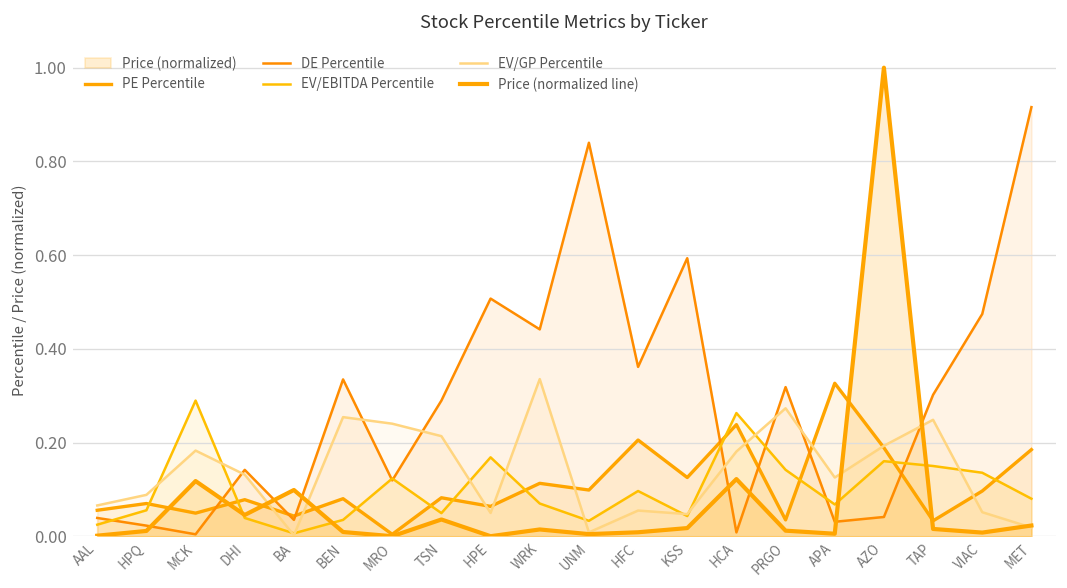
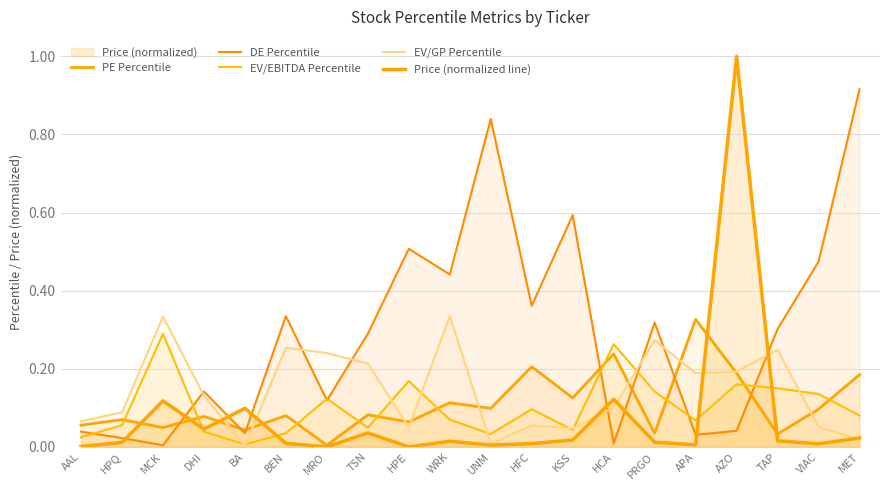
EV/GP Percentile, MCK: 0.18 -> 0.33
EV/GP Percentile, HCA: 0.18 -> 0.10
EV/GP Percentile, APA: 0.13 -> 0.19
